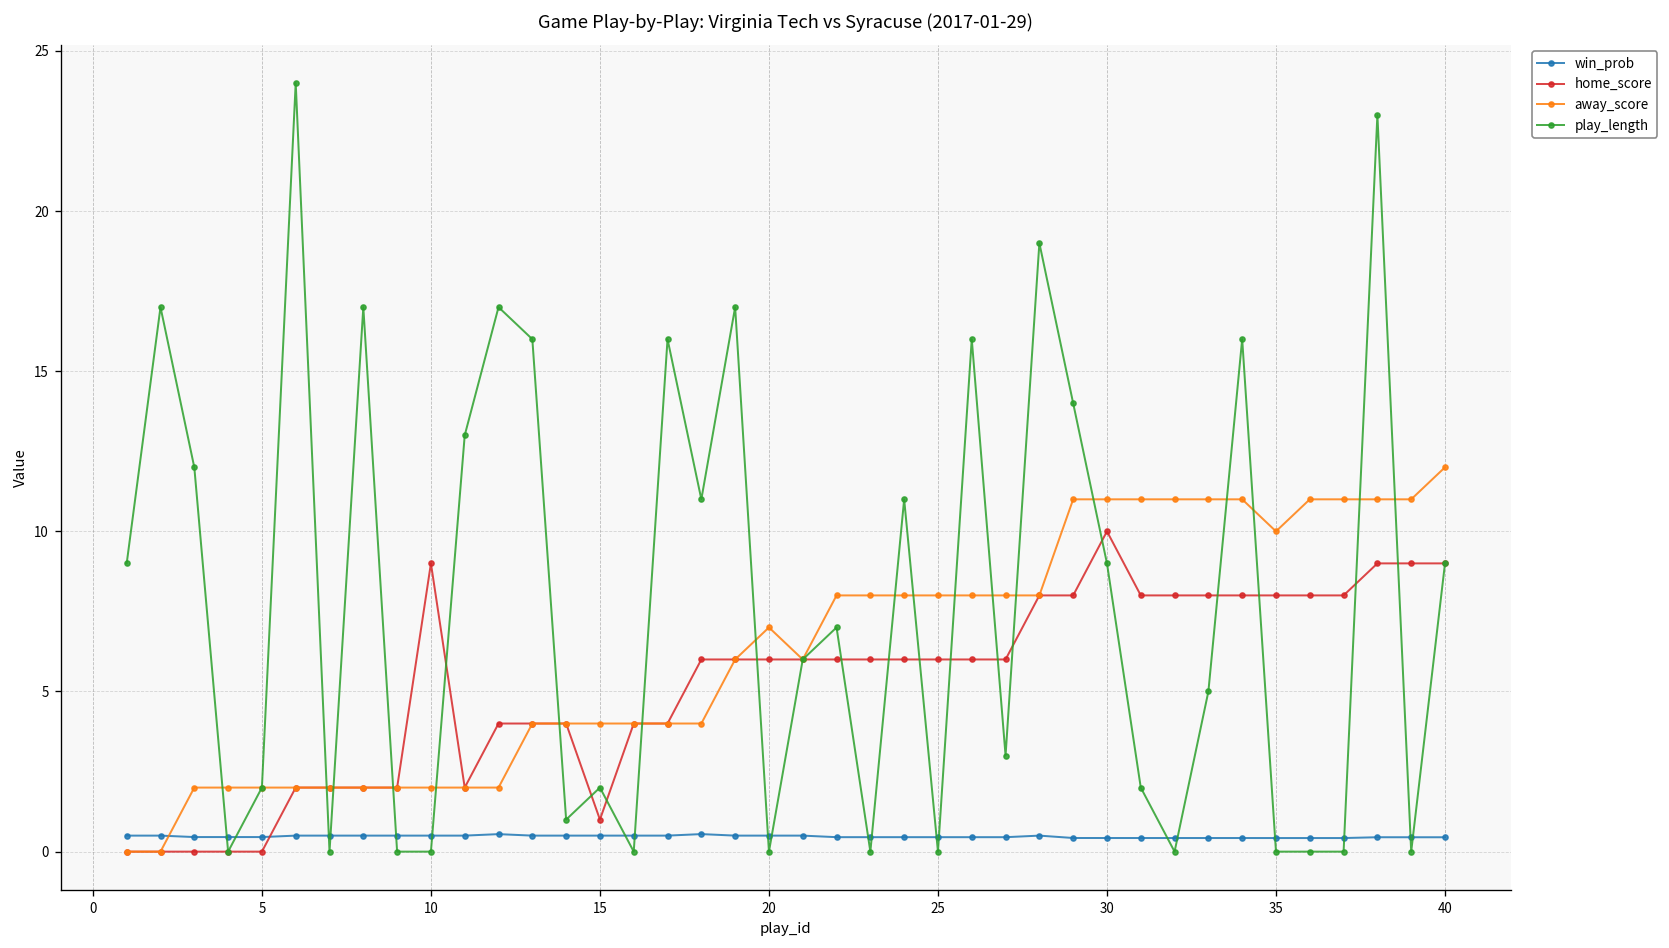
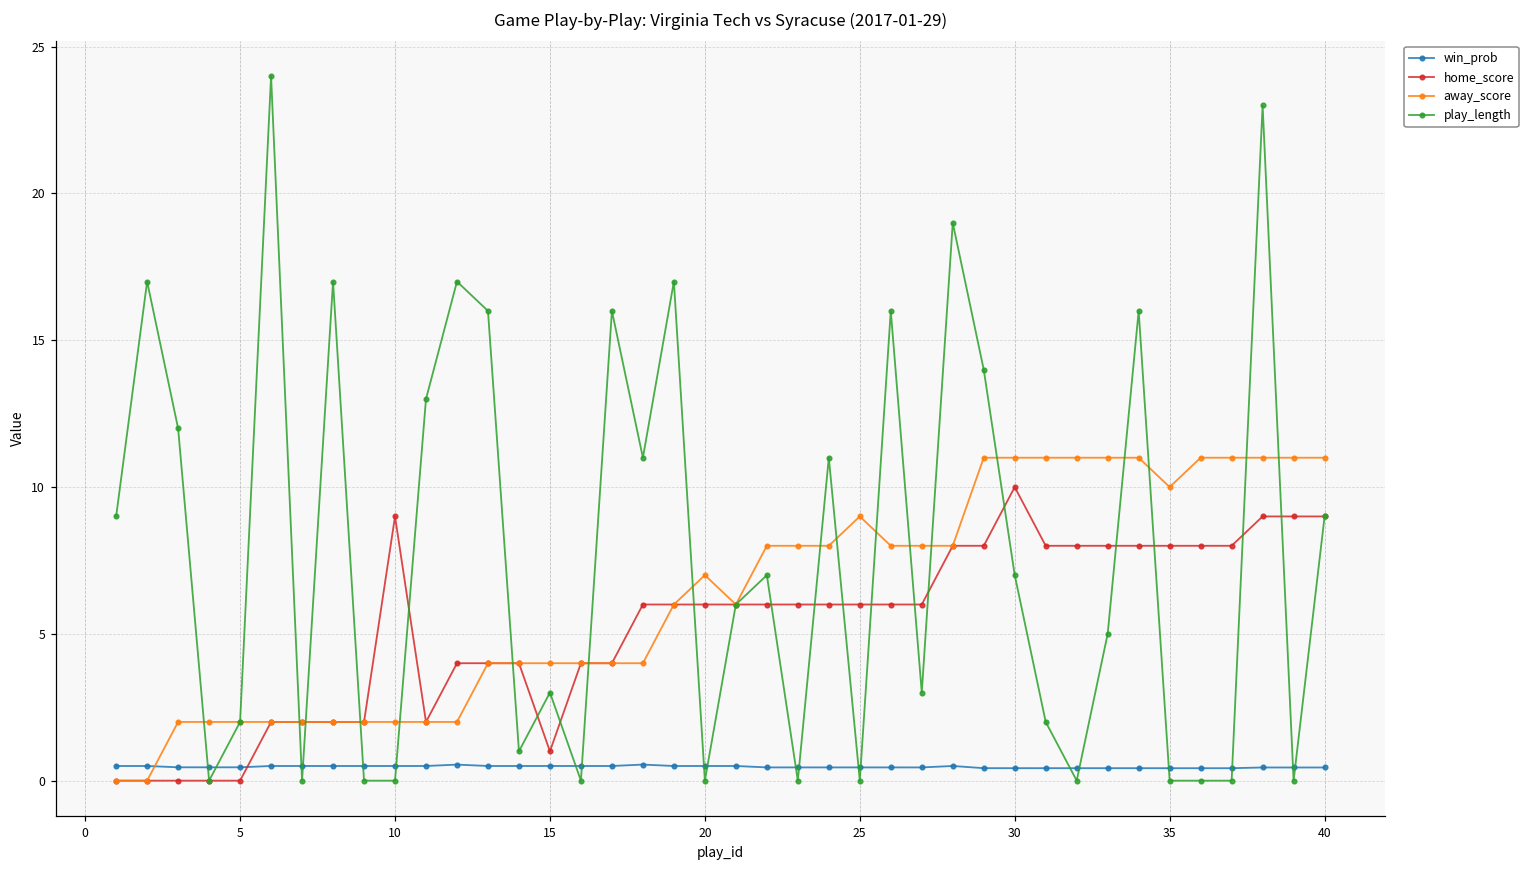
play_length, 15: 2 -> 3
away_score, 25: 8 -> 9
play_length, 30: 9 -> 7
away_score, 40: 12 -> 11
